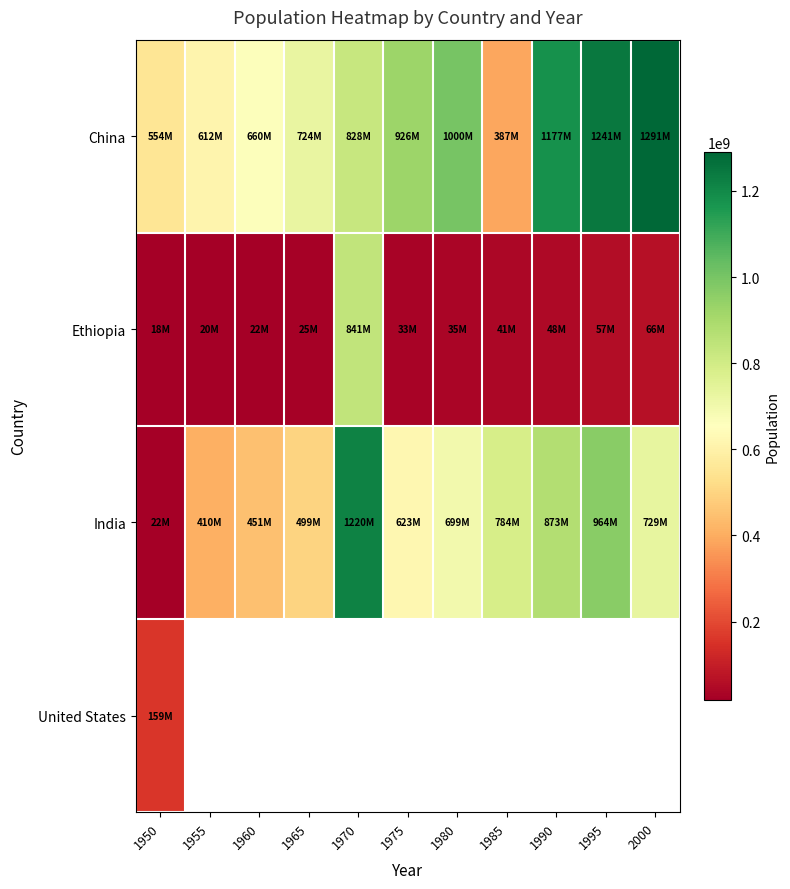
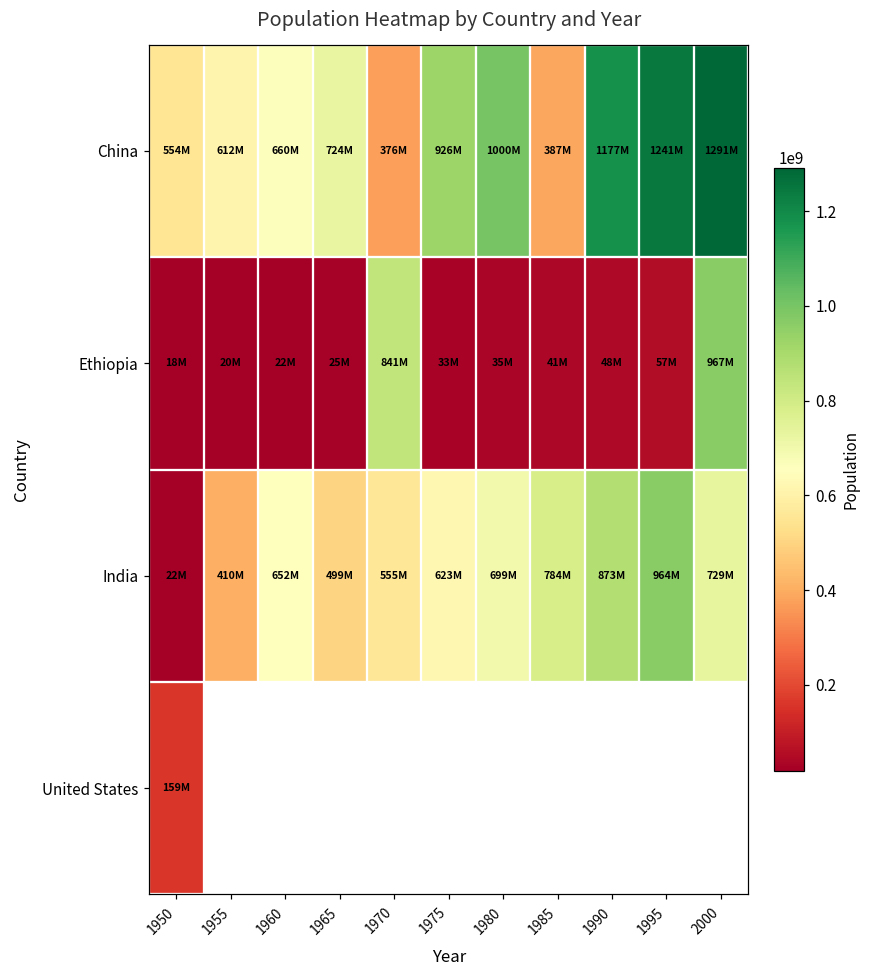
China, 1970: 828M -> 376M
Ethiopia, 2000: 66M -> 967M
India, 1960: 451M -> 652M
India, 1970: 1220M -> 555M
